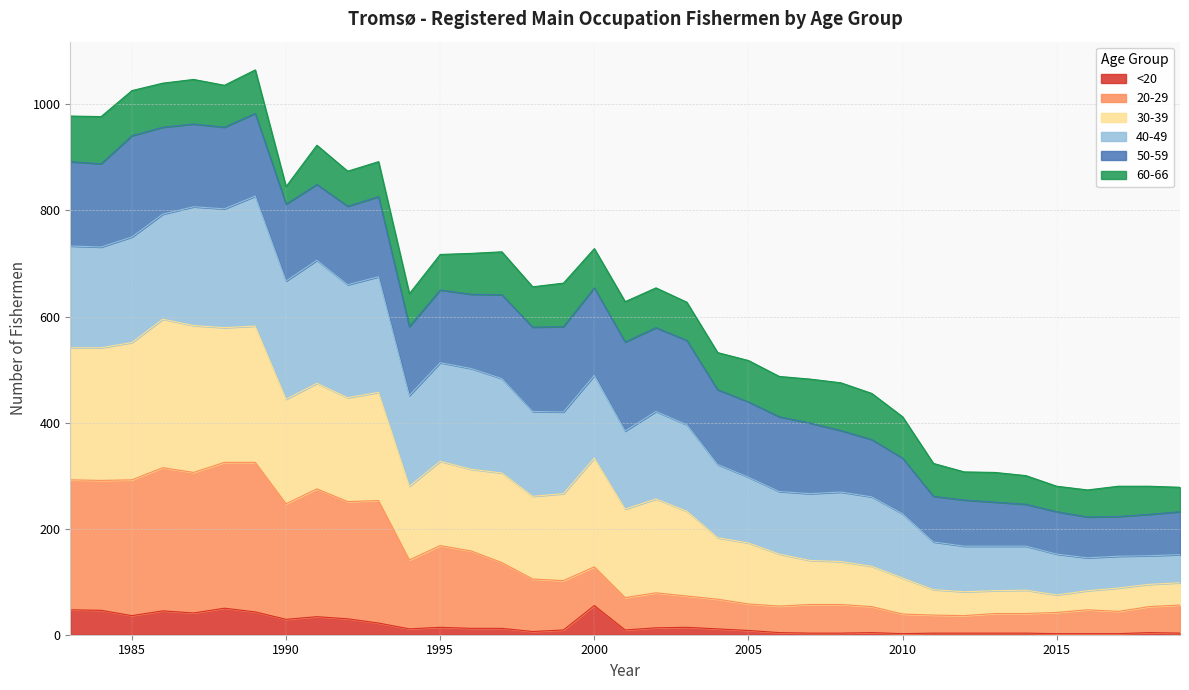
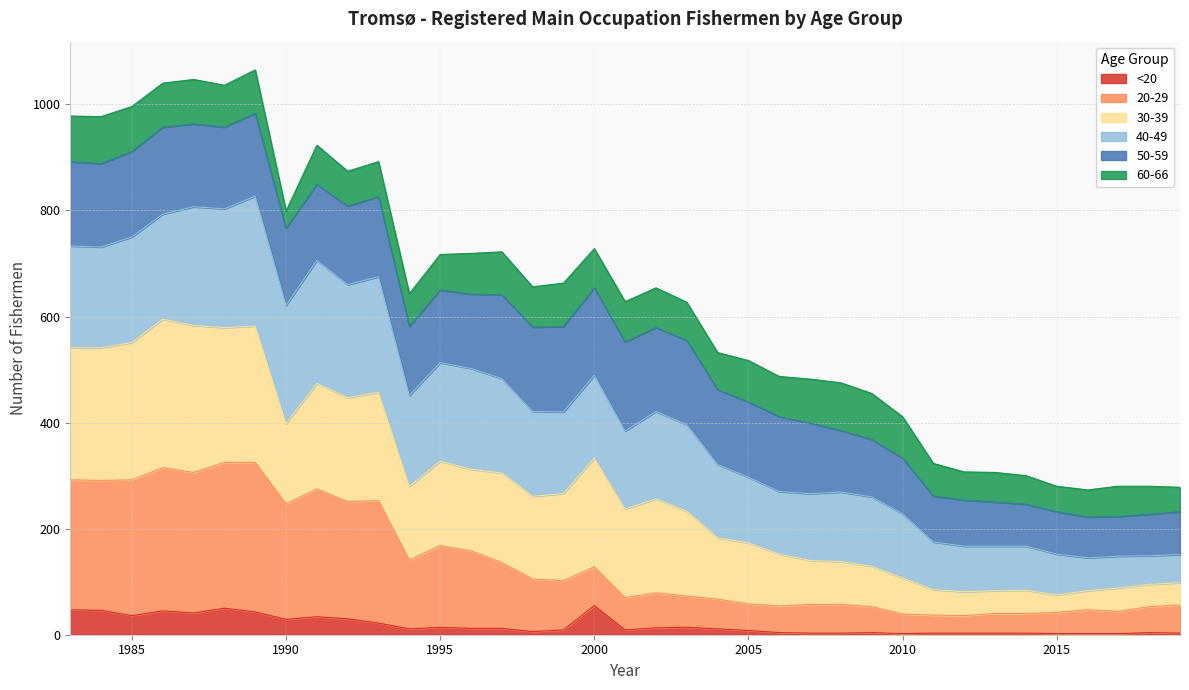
50-59, 1985: 190 -> 160
30-39, 1990: 200 -> 150
